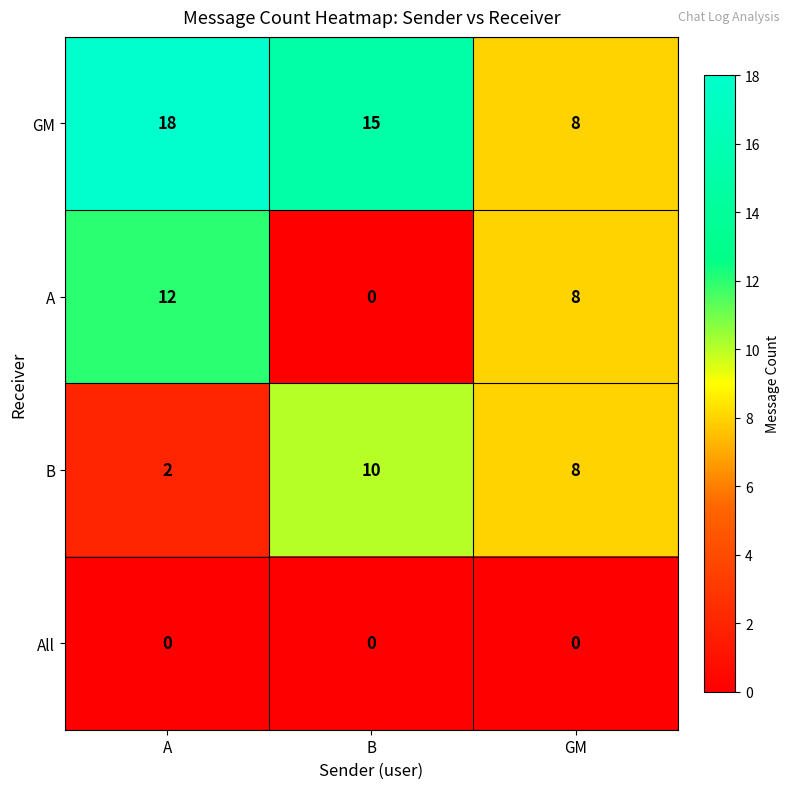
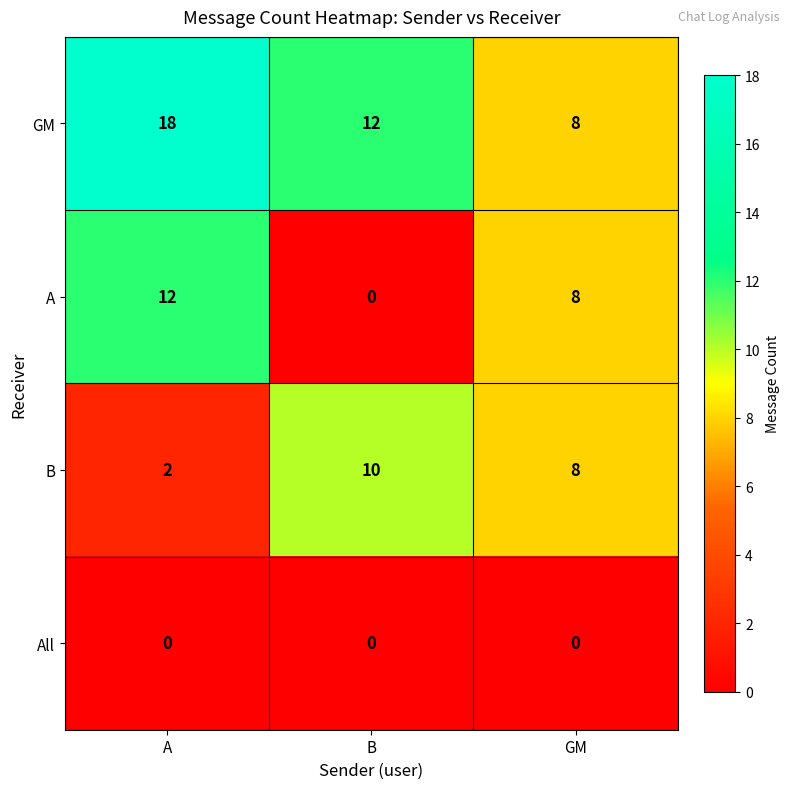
GM, B: 15 -> 12
